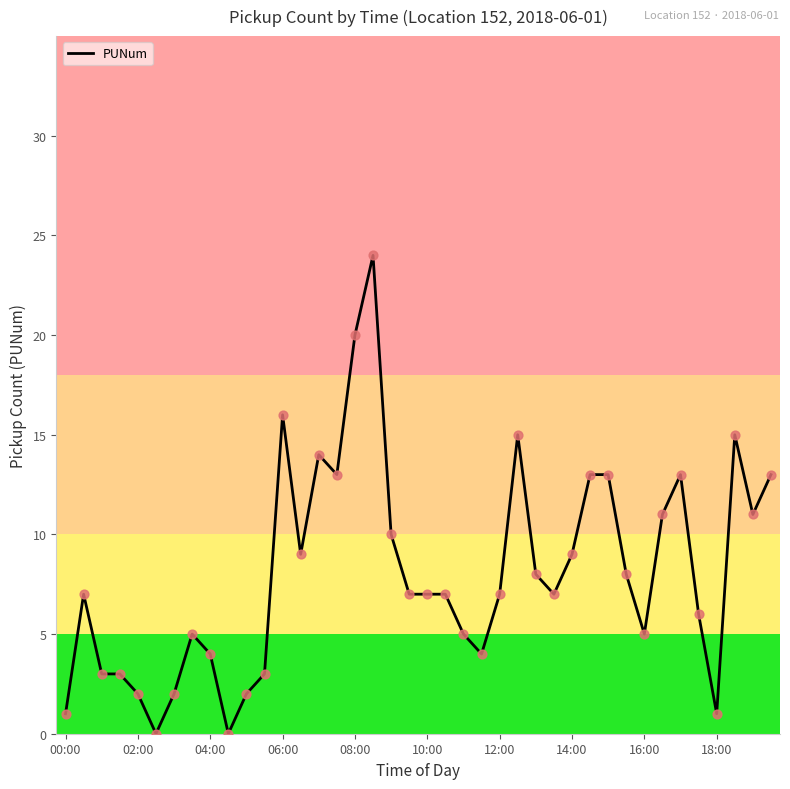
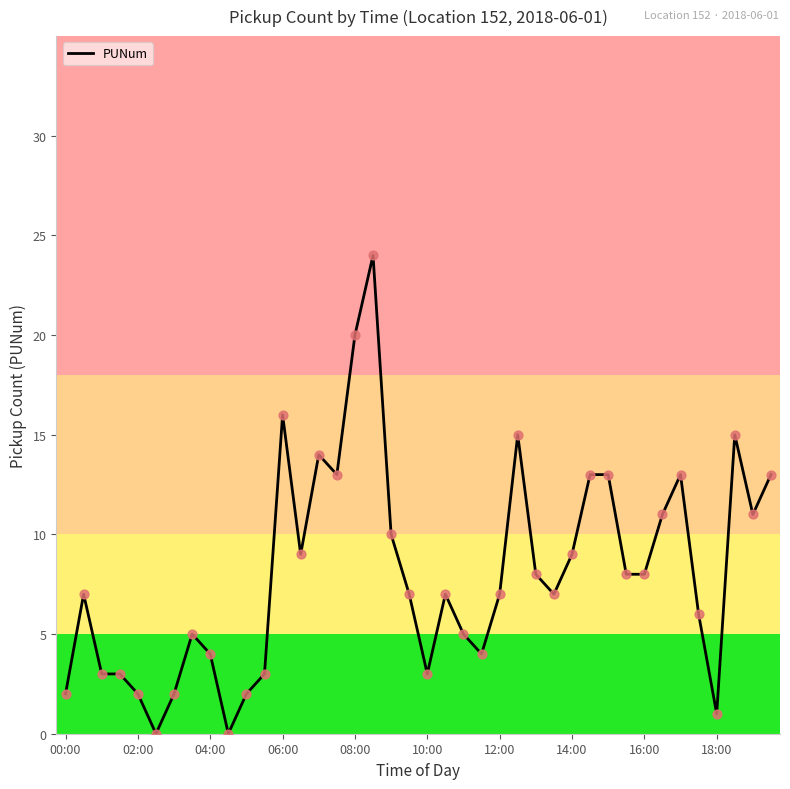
00:00: 1 -> 2
10:00: 7 -> 3
16:00: 5 -> 8
